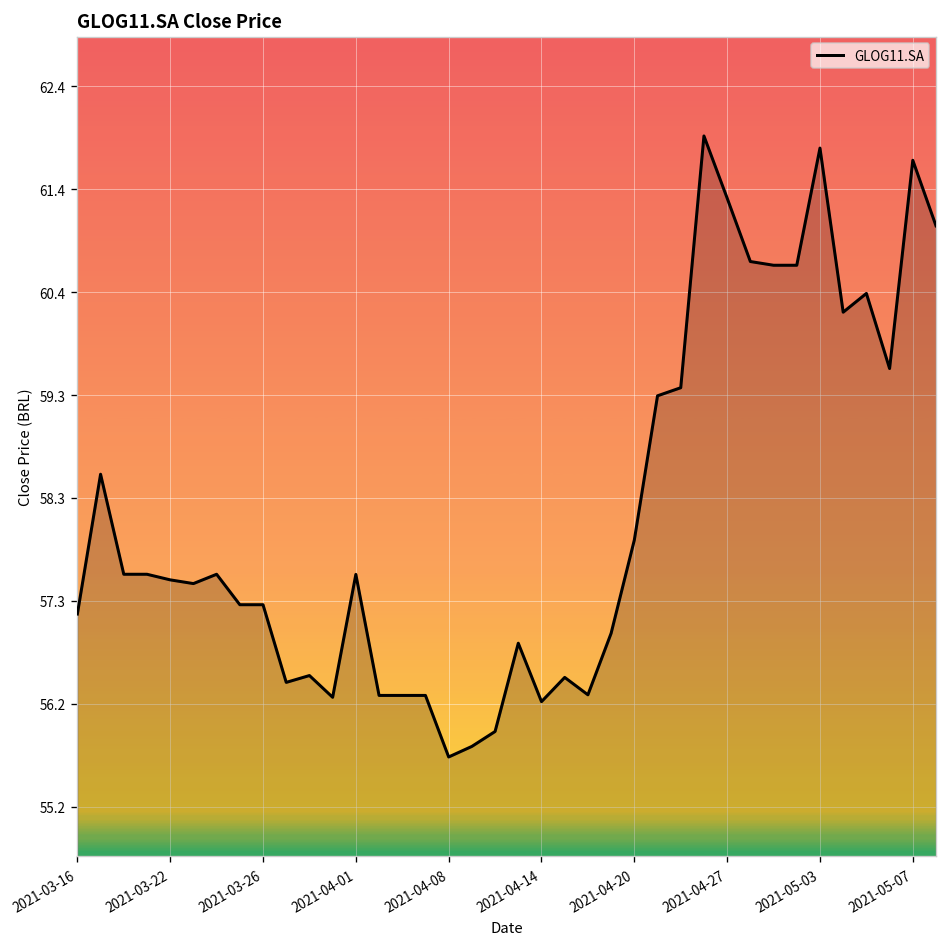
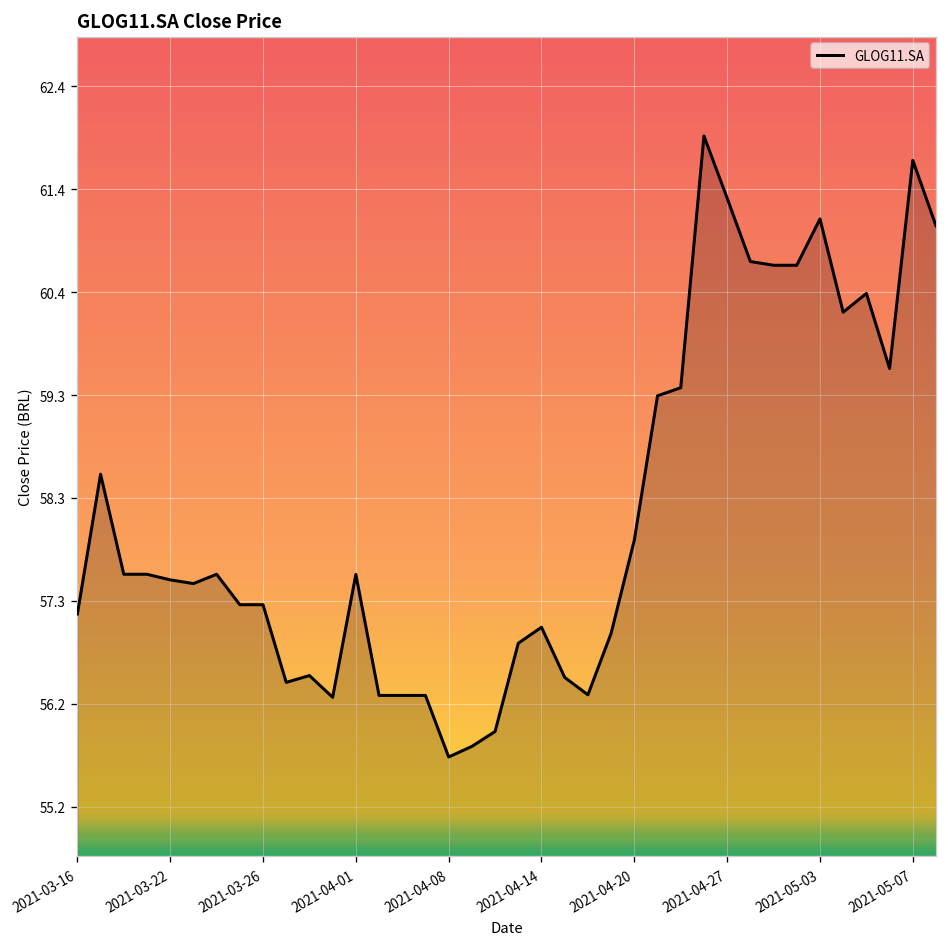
2021-04-14: 56.2 -> 57.0
2021-05-03: 61.8 -> 61.1
